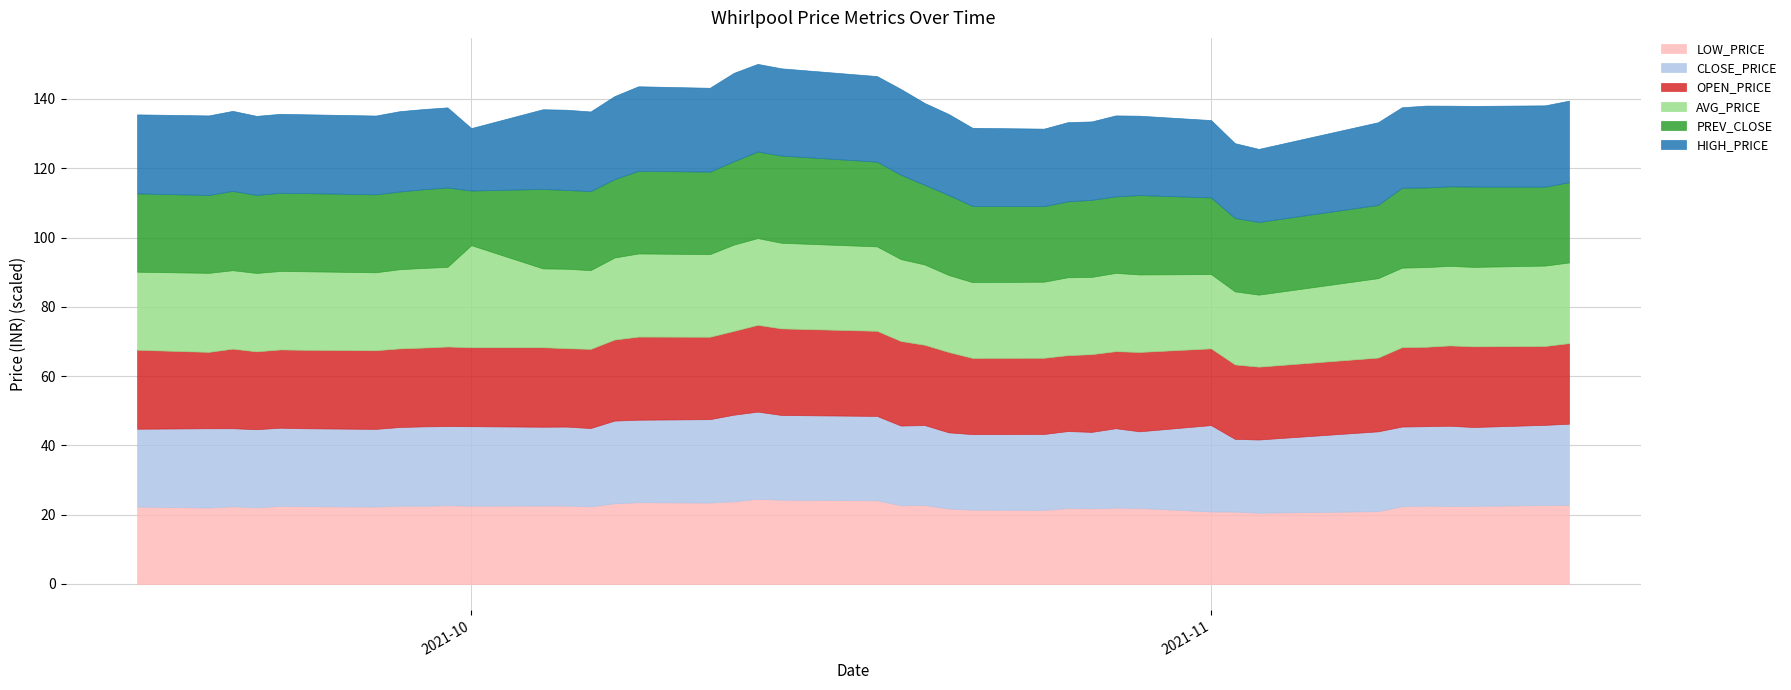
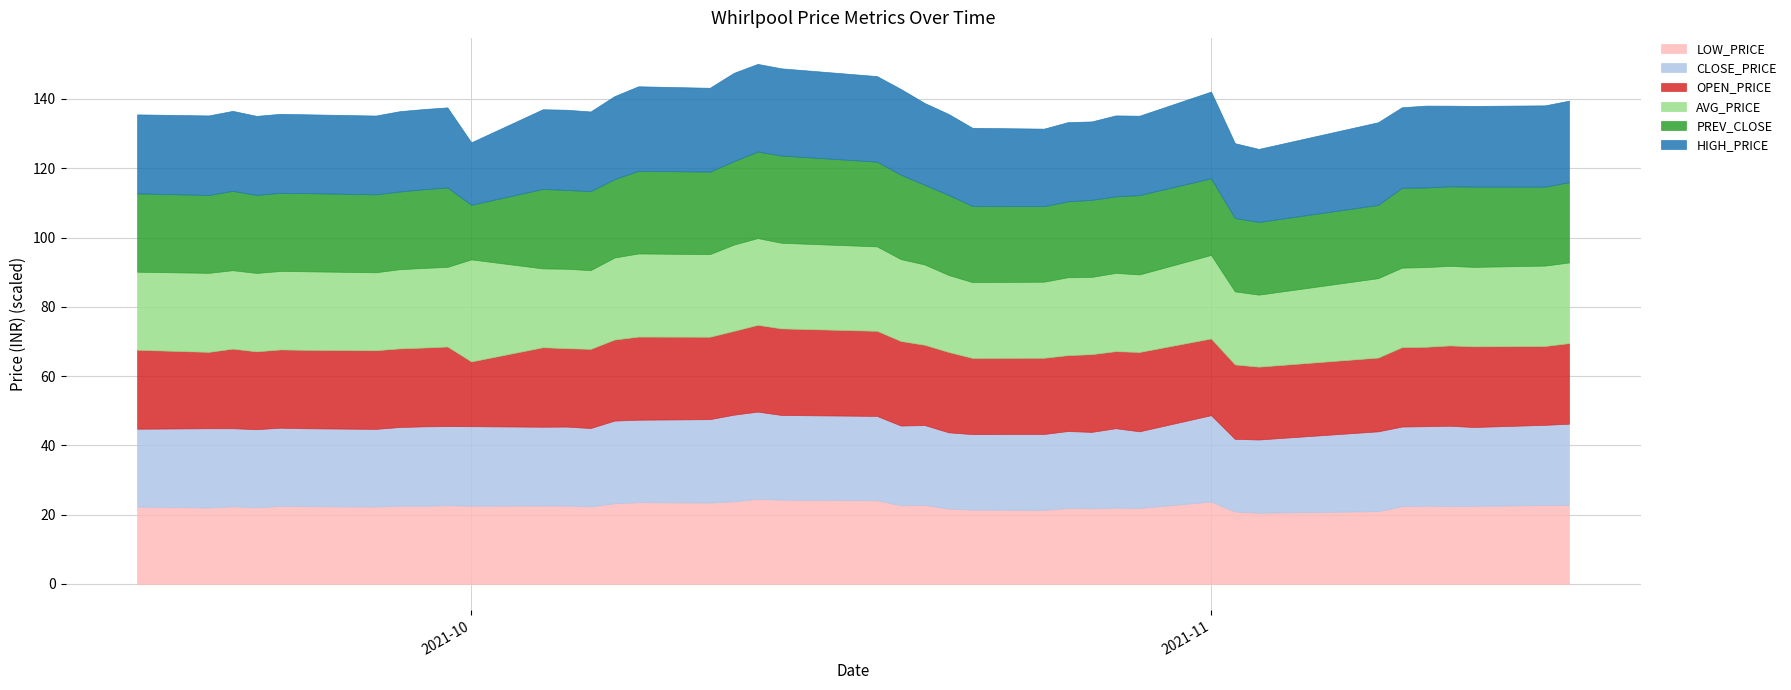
OPEN_PRICE, 2021-10: 23 -> 19
LOW_PRICE, 2021-11: 21 -> 24
AVG_PRICE, 2021-11: 21 -> 24
HIGH_PRICE, 2021-11: 22 -> 25
